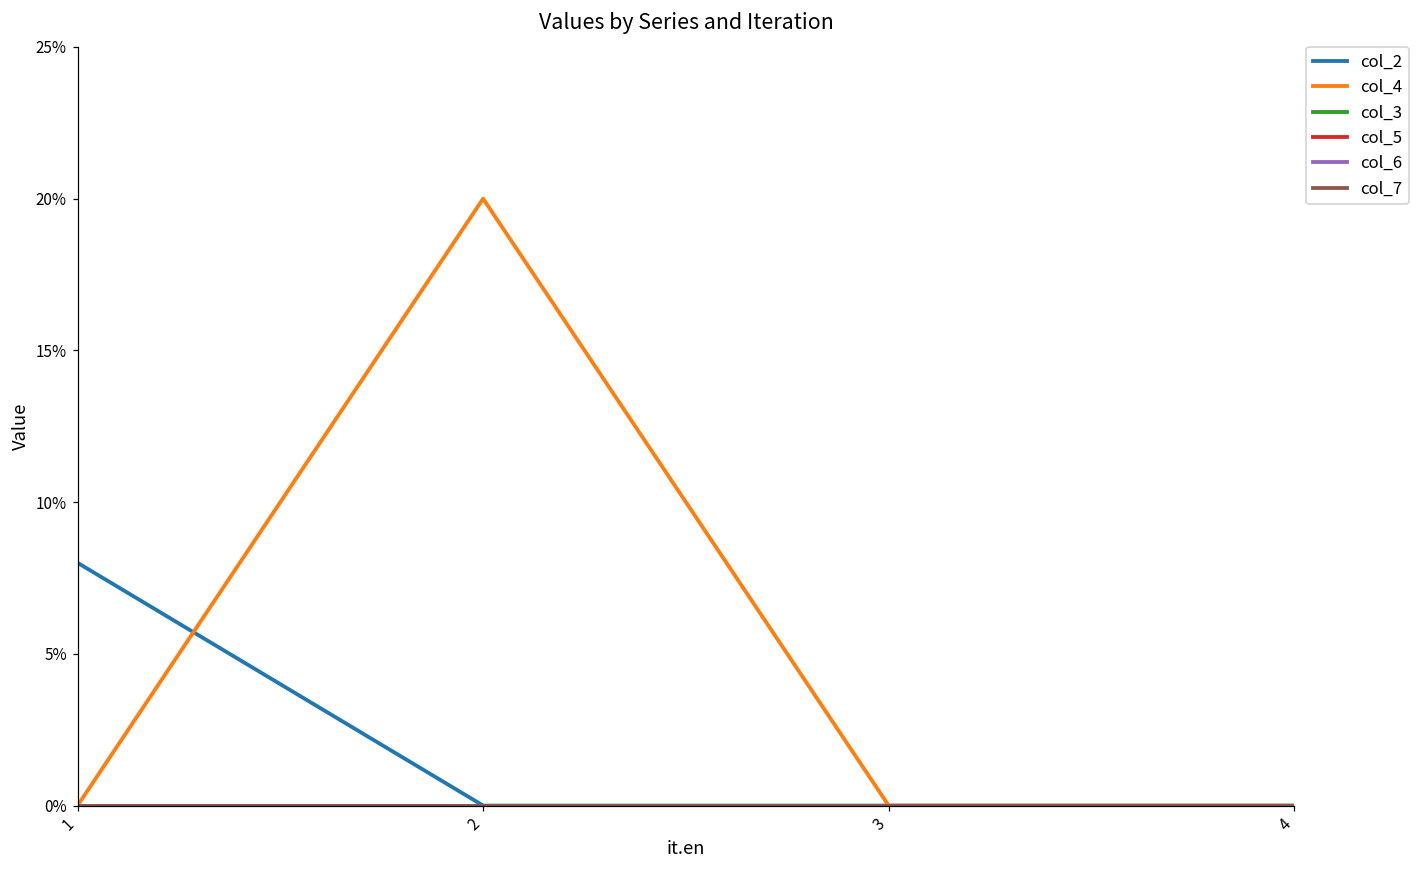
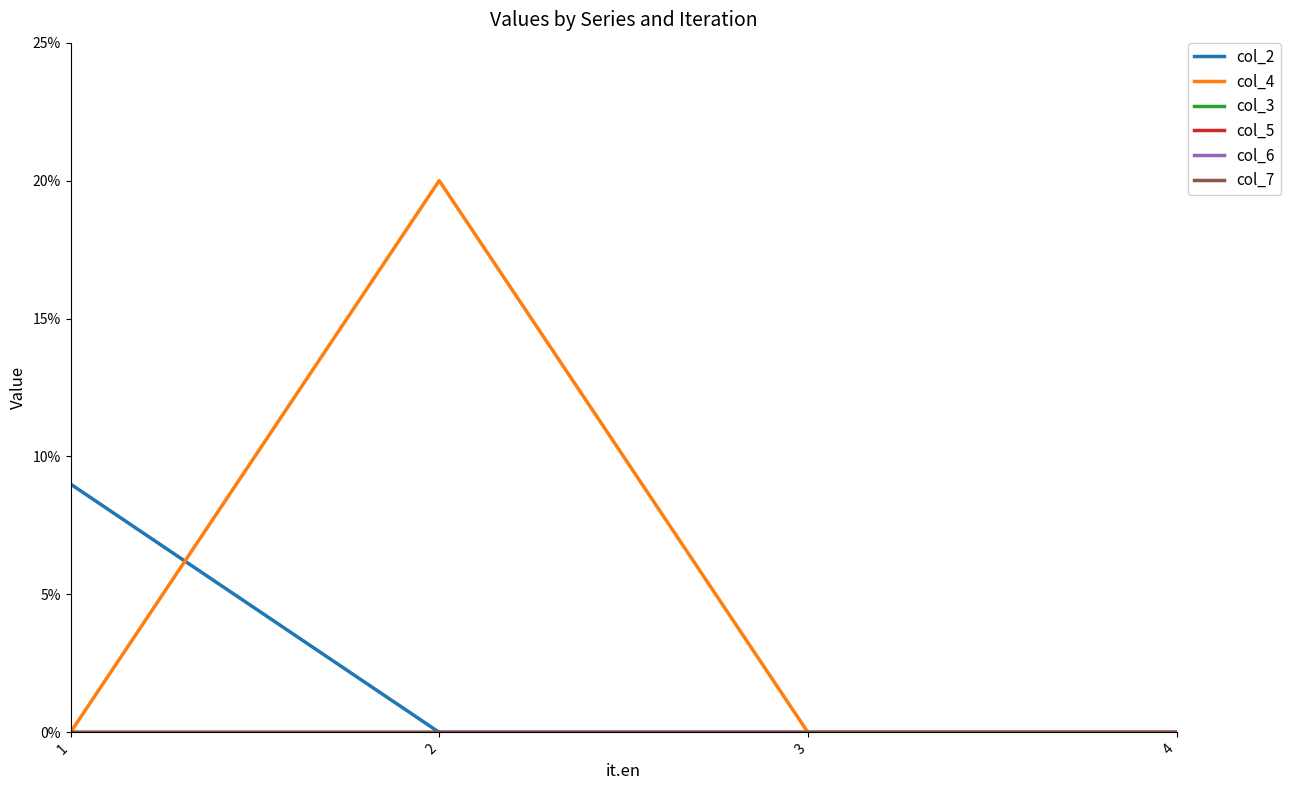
col_2, 1: 8.0% -> 9.0%
